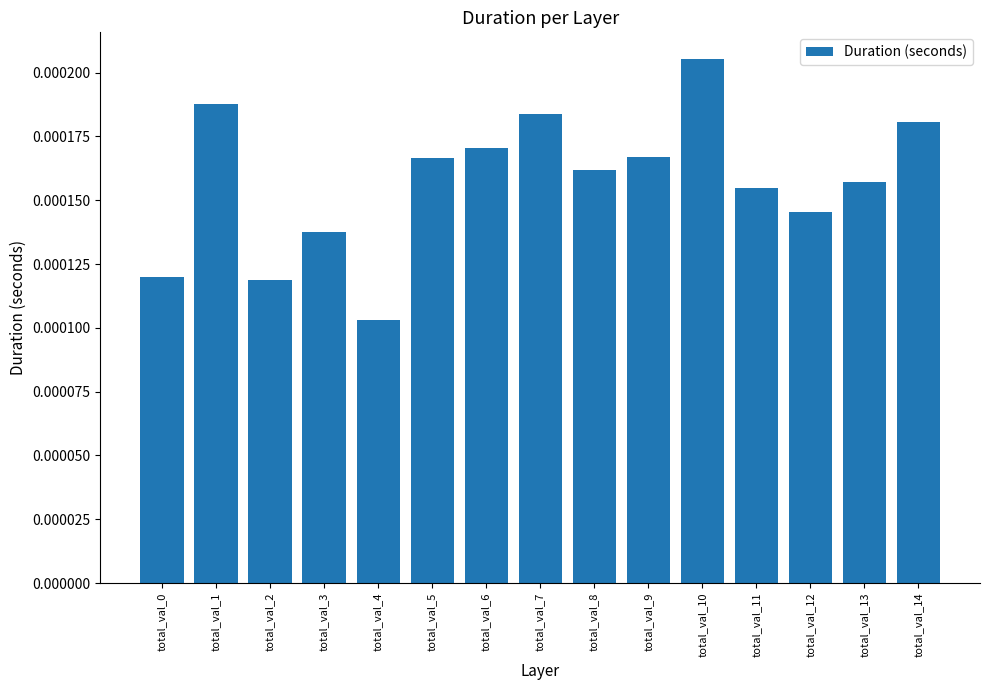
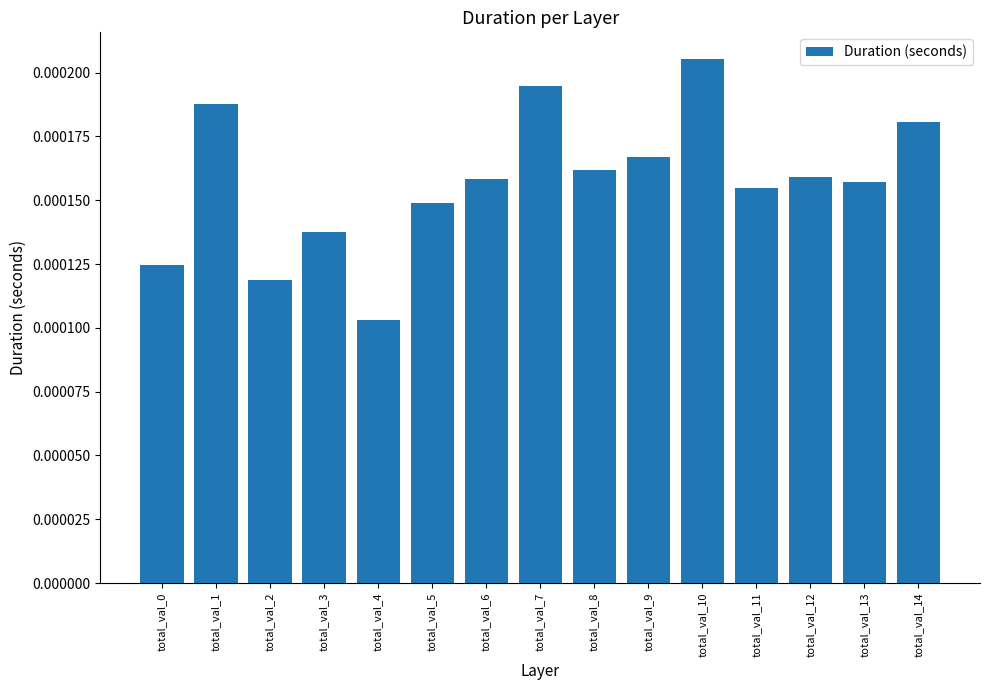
total_val_0: 0.000120 -> 0.000124
total_val_5: 0.000166 -> 0.000149
total_val_6: 0.000170 -> 0.000158
total_val_7: 0.000184 -> 0.000195
total_val_12: 0.000145 -> 0.000159
